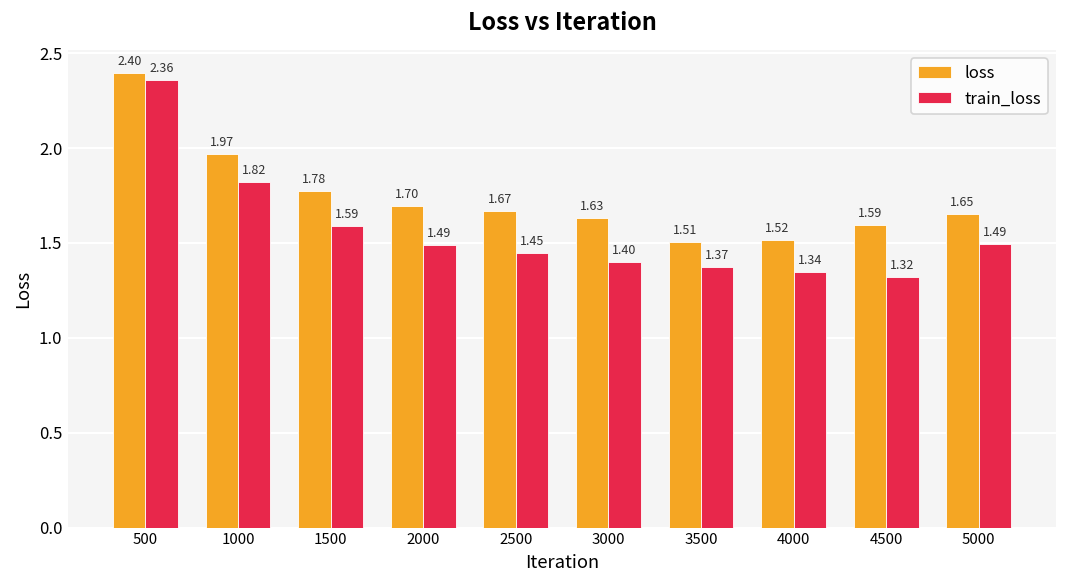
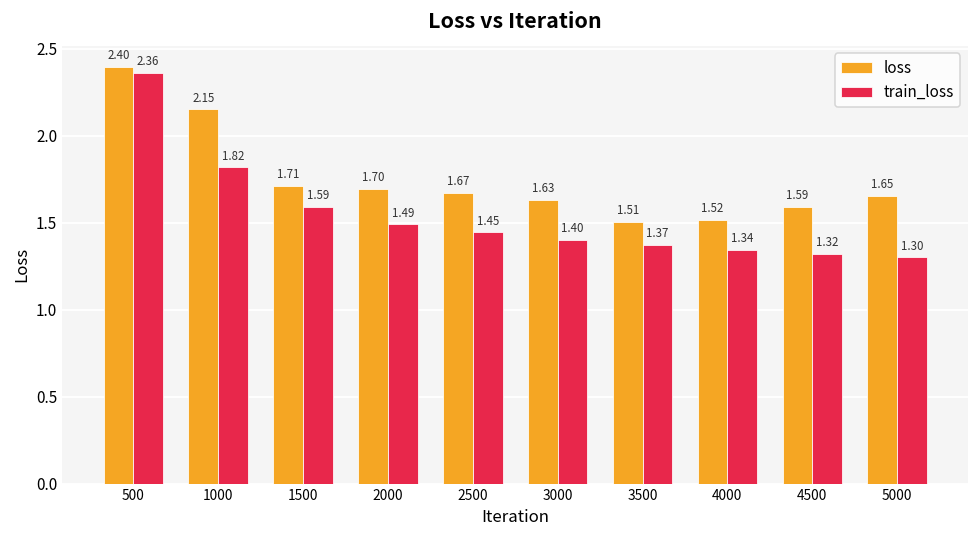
loss, 1000: 1.97 -> 2.15
loss, 1500: 1.78 -> 1.71
train_loss, 5000: 1.49 -> 1.30
